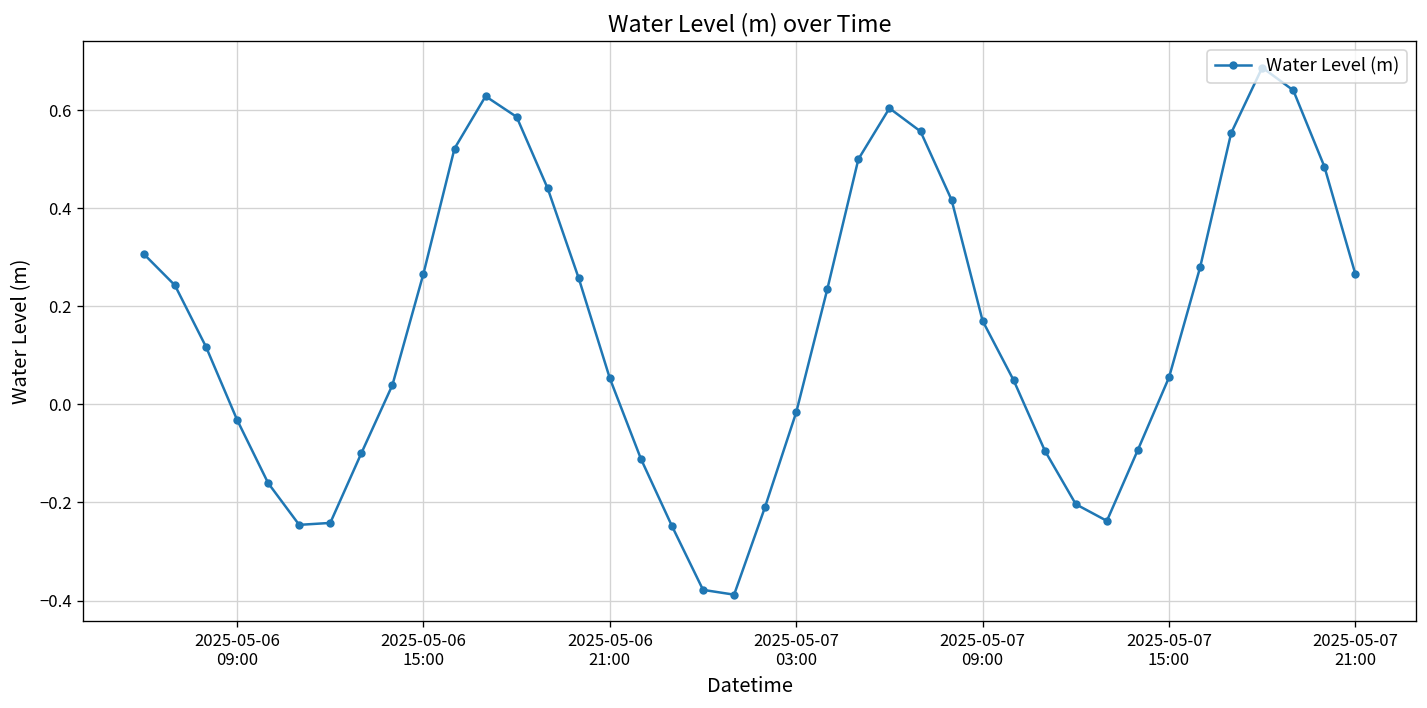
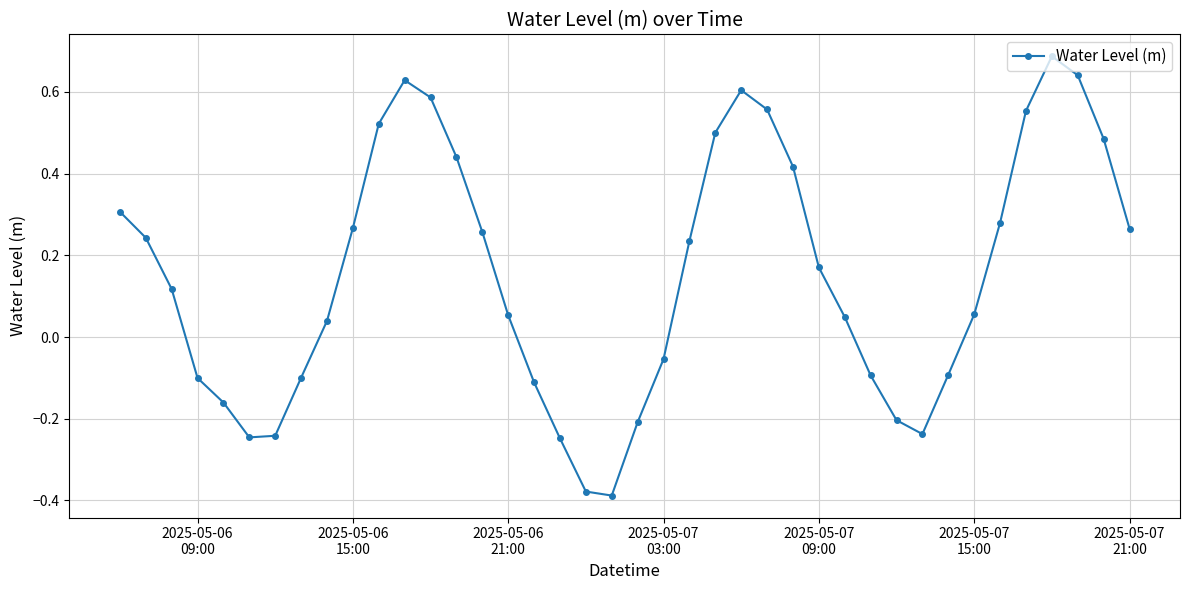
2025-05-06 09:00: -0.03 -> -0.10
2025-05-07 03:00: -0.02 -> -0.05
